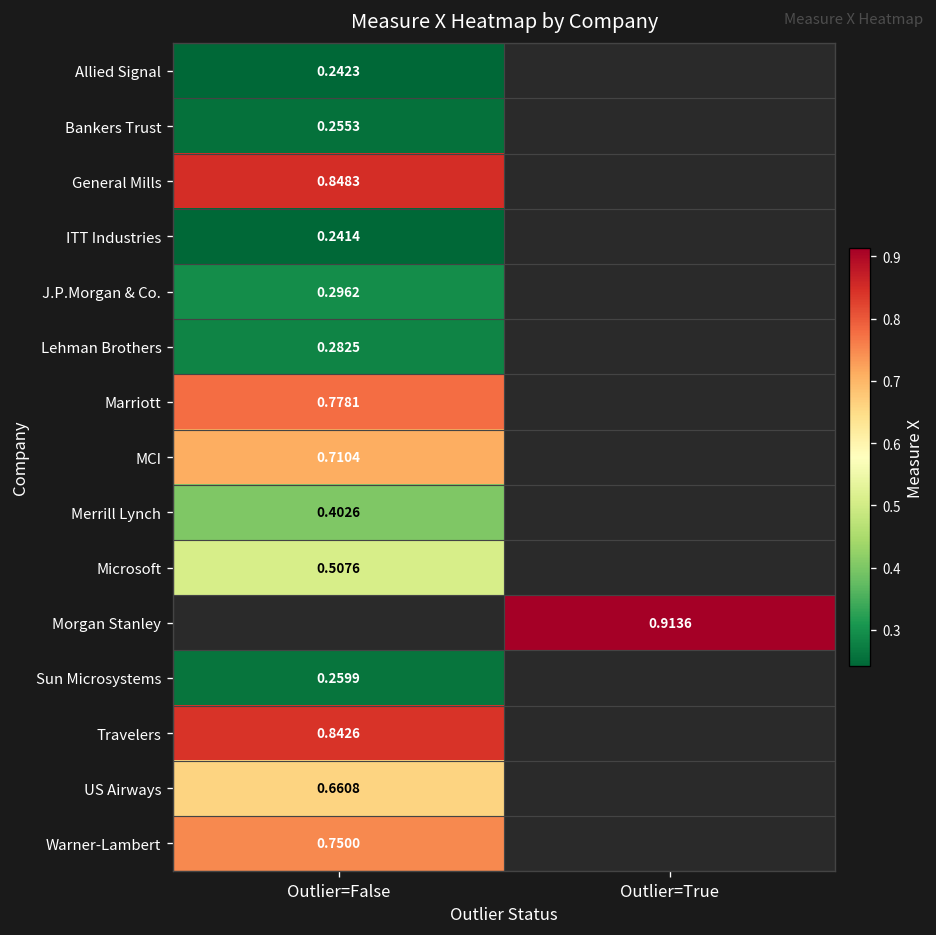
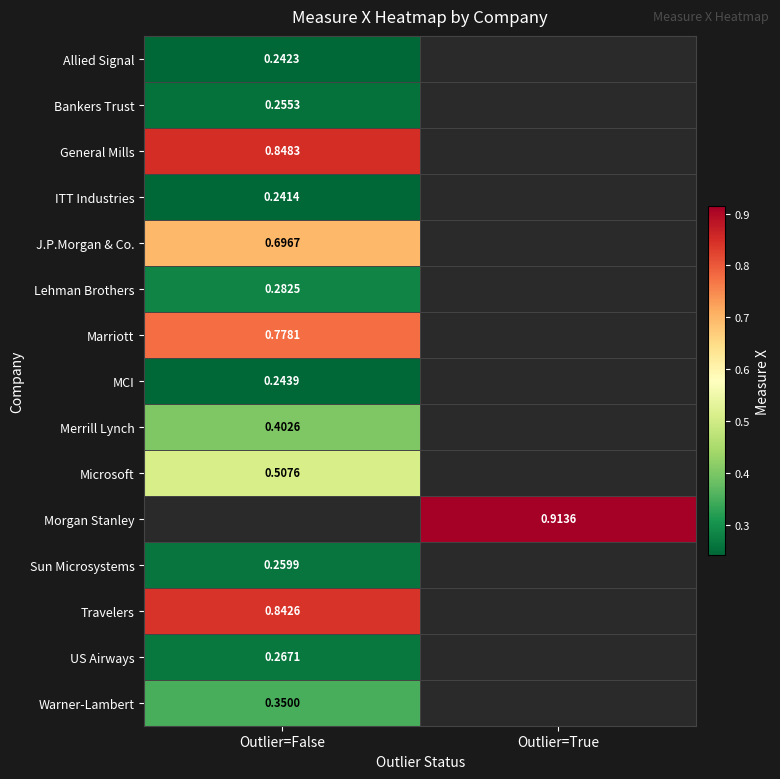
J.P.Morgan & Co., Outlier=False: 0.2962 -> 0.6967
MCI, Outlier=False: 0.7104 -> 0.2439
US Airways, Outlier=False: 0.6608 -> 0.2671
Warner-Lambert, Outlier=False: 0.7500 -> 0.3500
